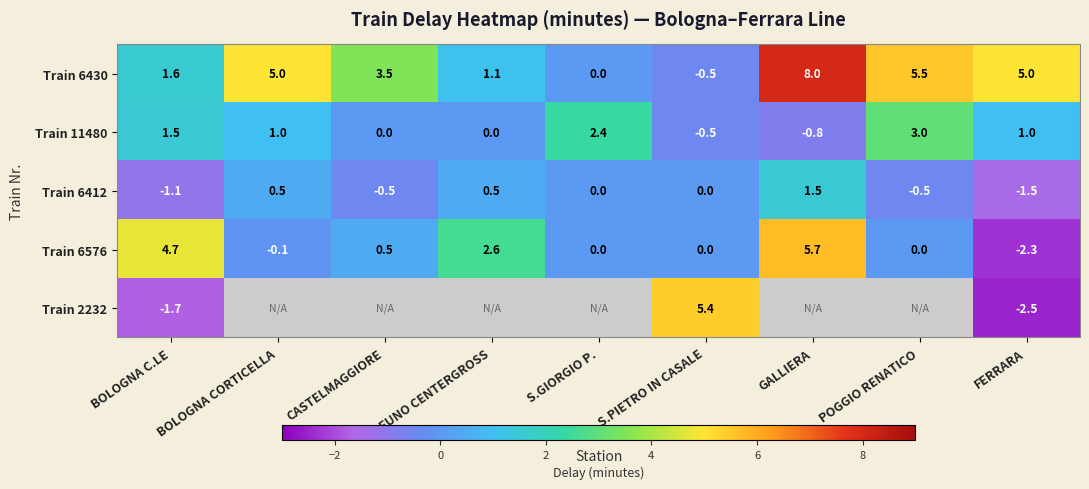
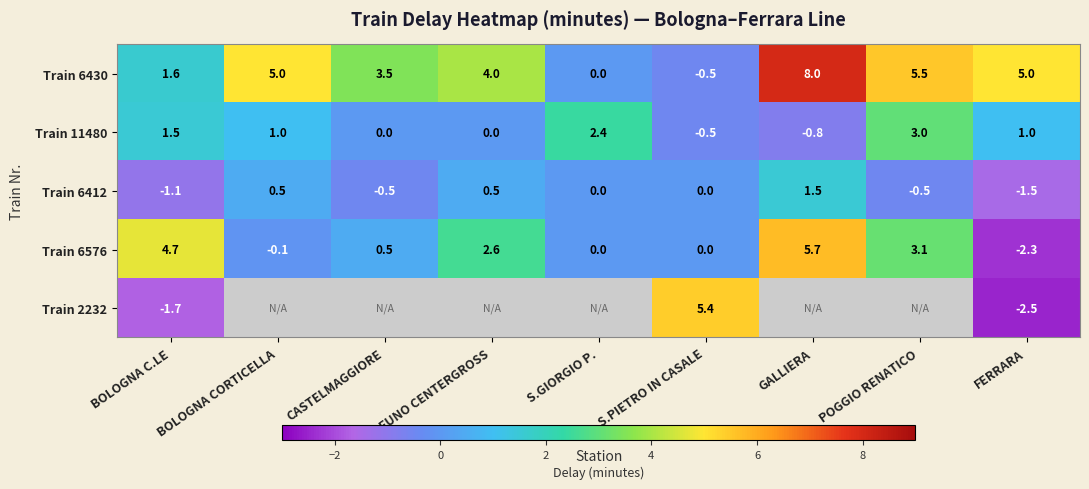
Train 6430, FUNO CENTERGROSS: 1.1 -> 4.0
Train 6576, POGGIO RENATICO: 0.0 -> 3.1
